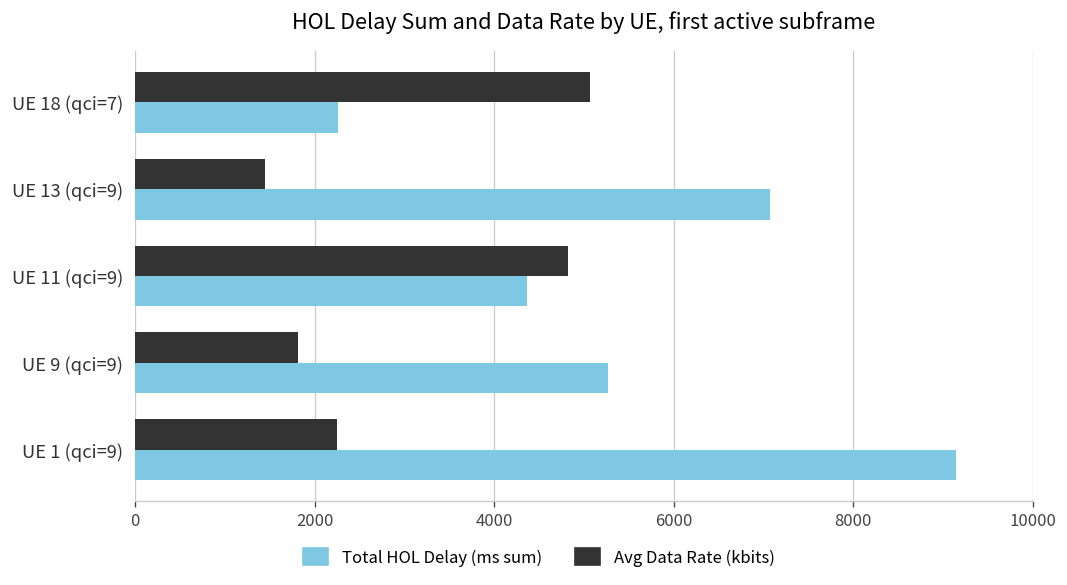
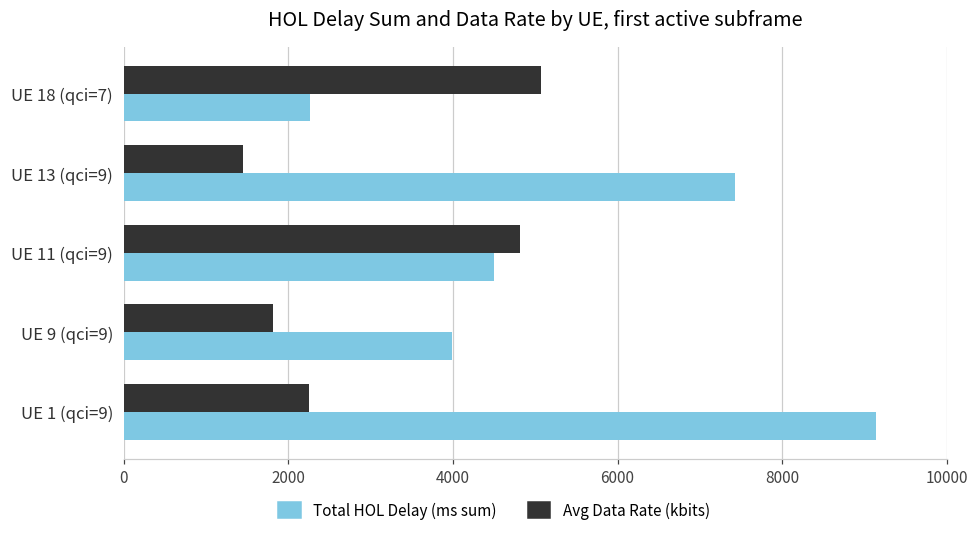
Total HOL Delay (ms sum), UE 13 (qci=9): 7100 -> 7400
Total HOL Delay (ms sum), UE 11 (qci=9): 4400 -> 4500
Total HOL Delay (ms sum), UE 9 (qci=9): 5300 -> 4000
